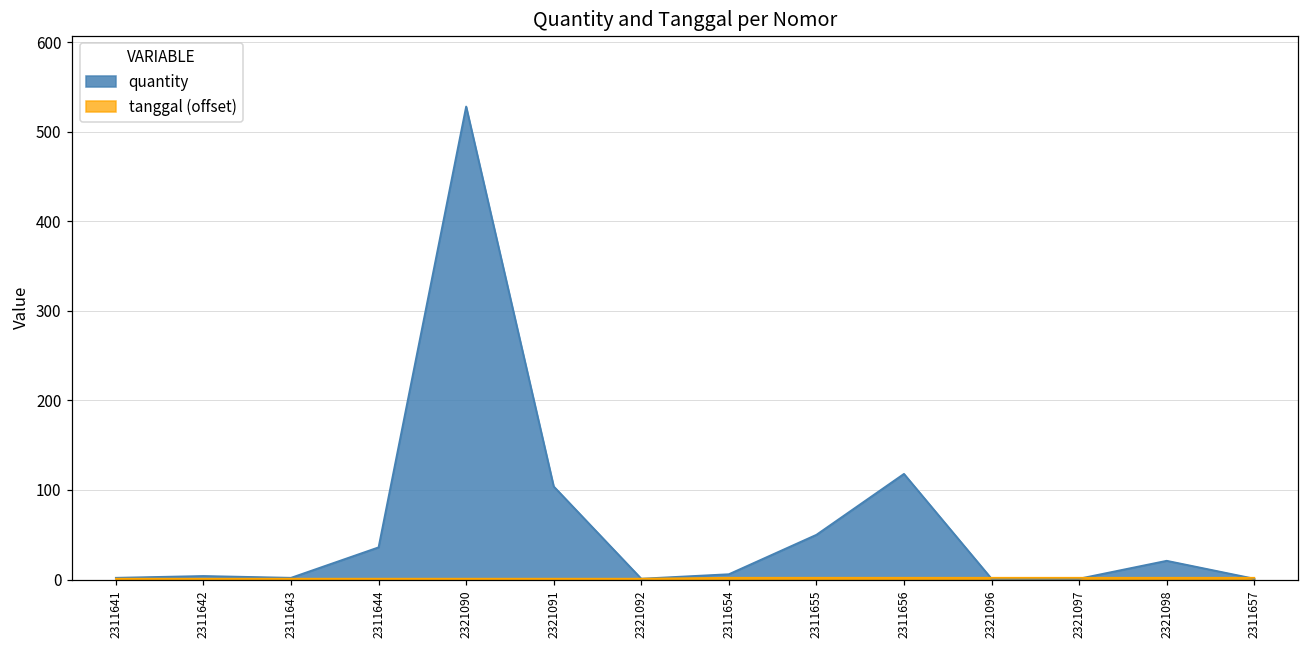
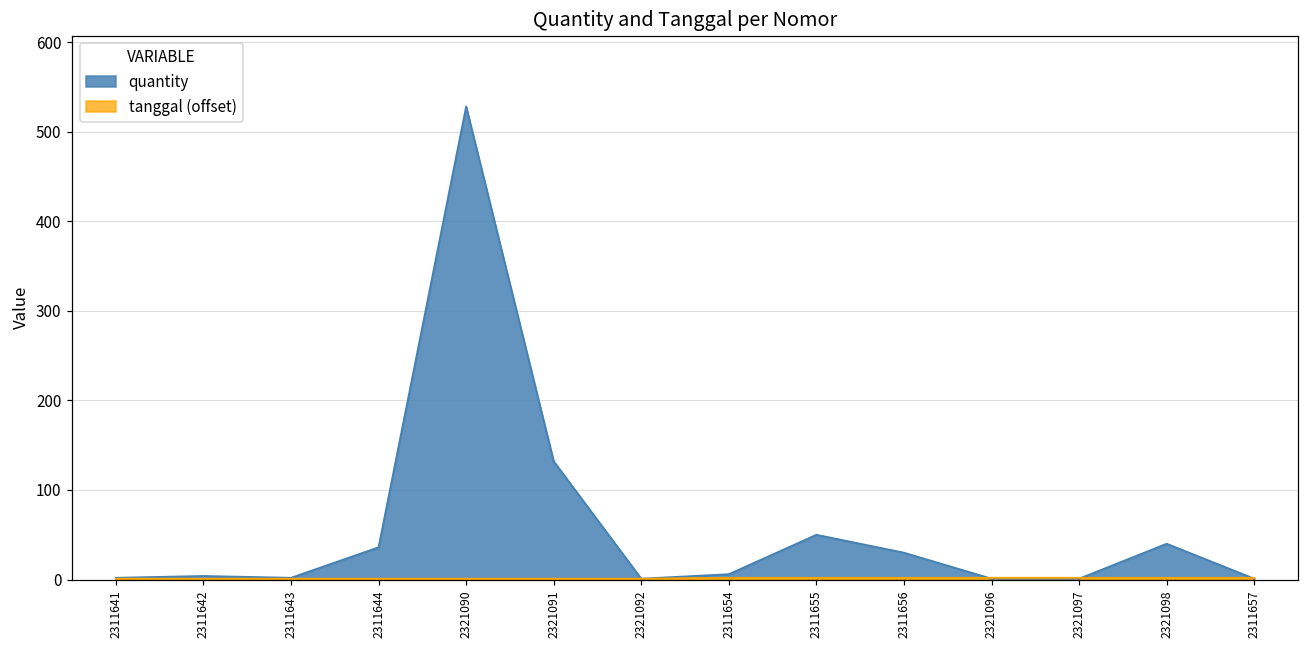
quantity, 2321091: 100 -> 130
quantity, 2311656: 120 -> 30
quantity, 2321098: 20 -> 40
